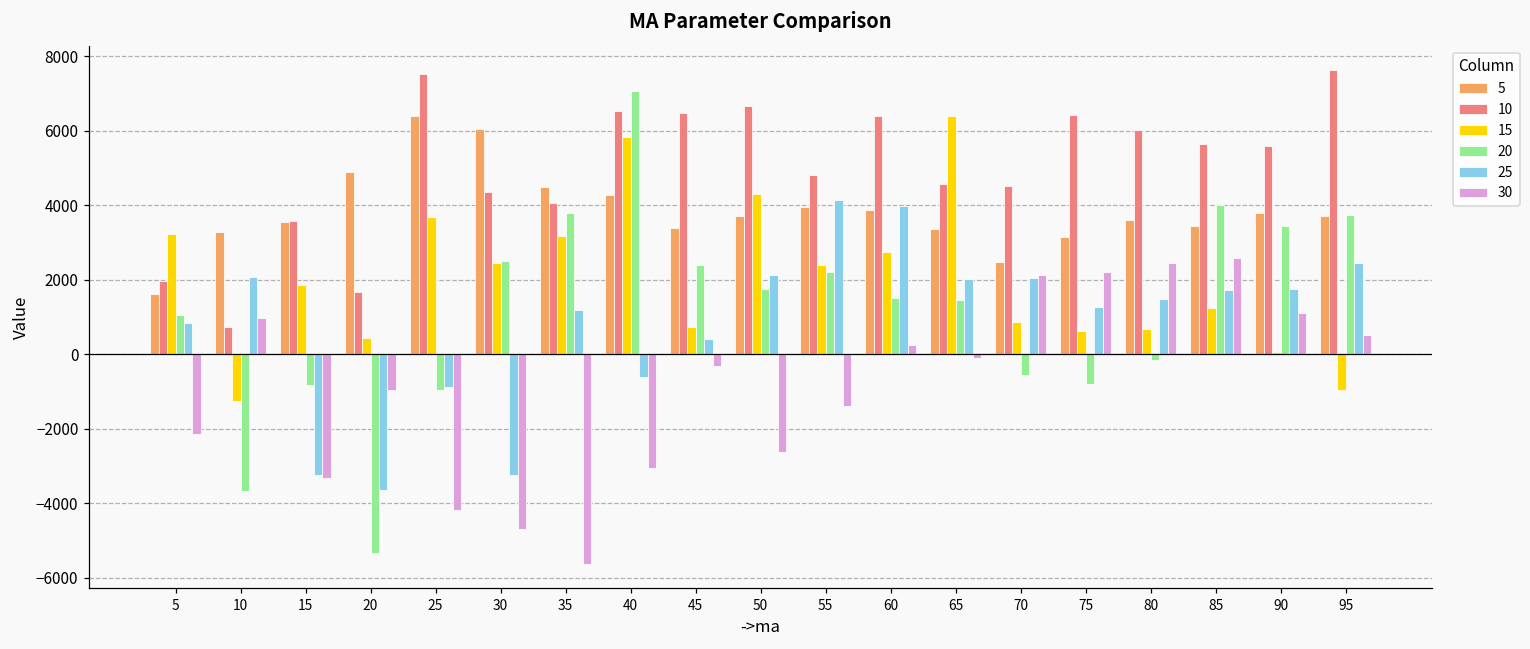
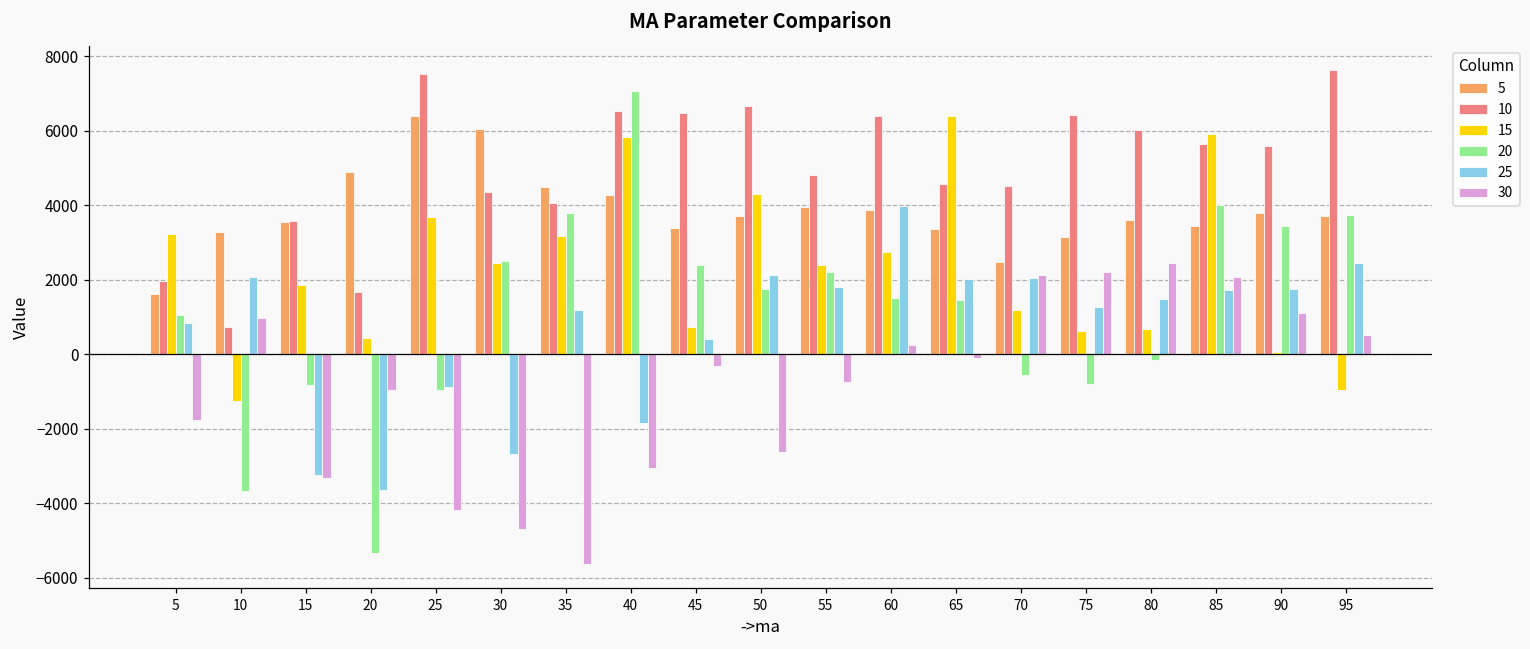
30, 5: -2200 -> -1800
25, 30: -3200 -> -2700
25, 40: -600 -> -1800
25, 55: 4100 -> 1800
30, 55: -1400 -> -700
15, 70: 900 -> 1200
15, 85: 1200 -> 5900
30, 85: 2600 -> 2100
